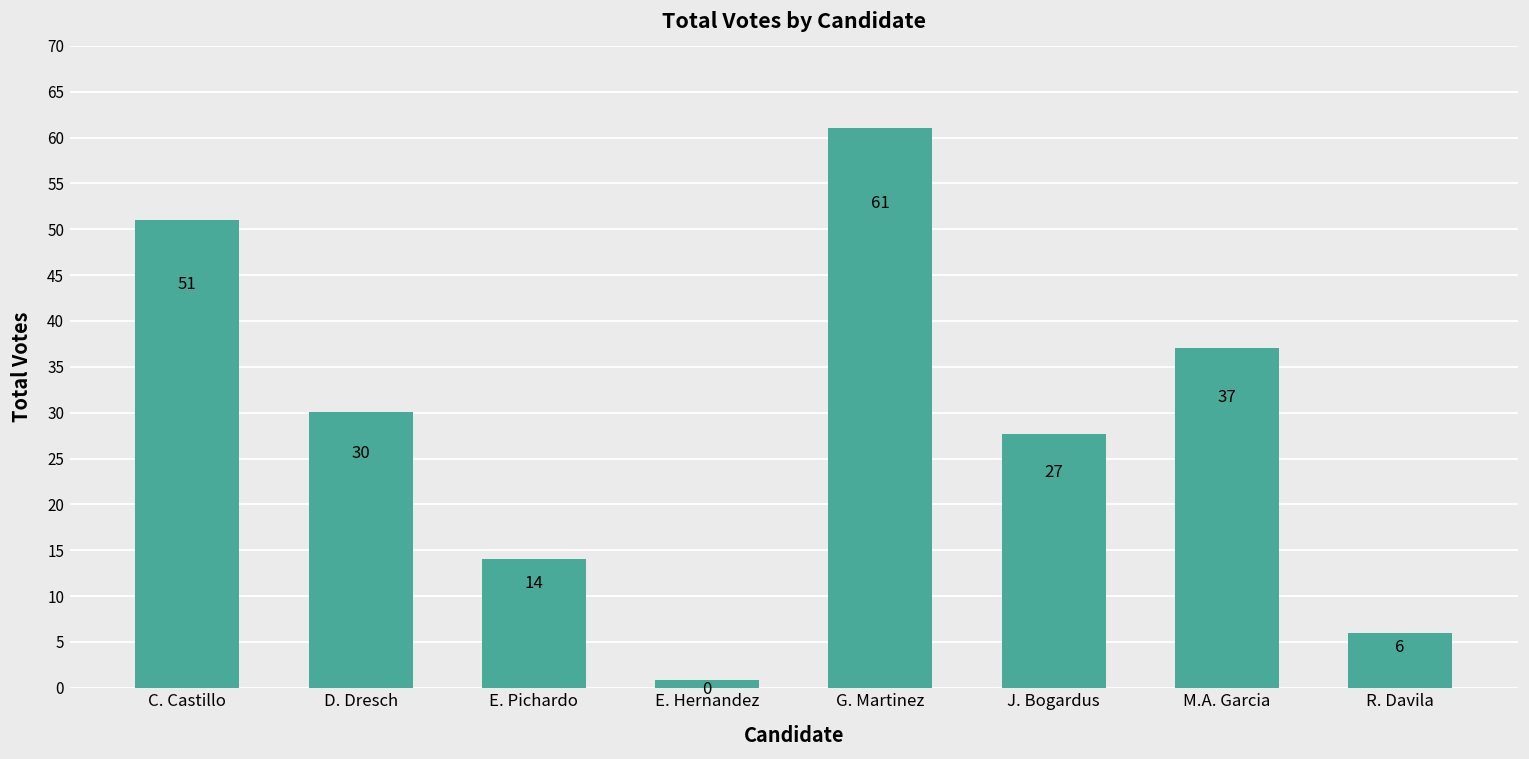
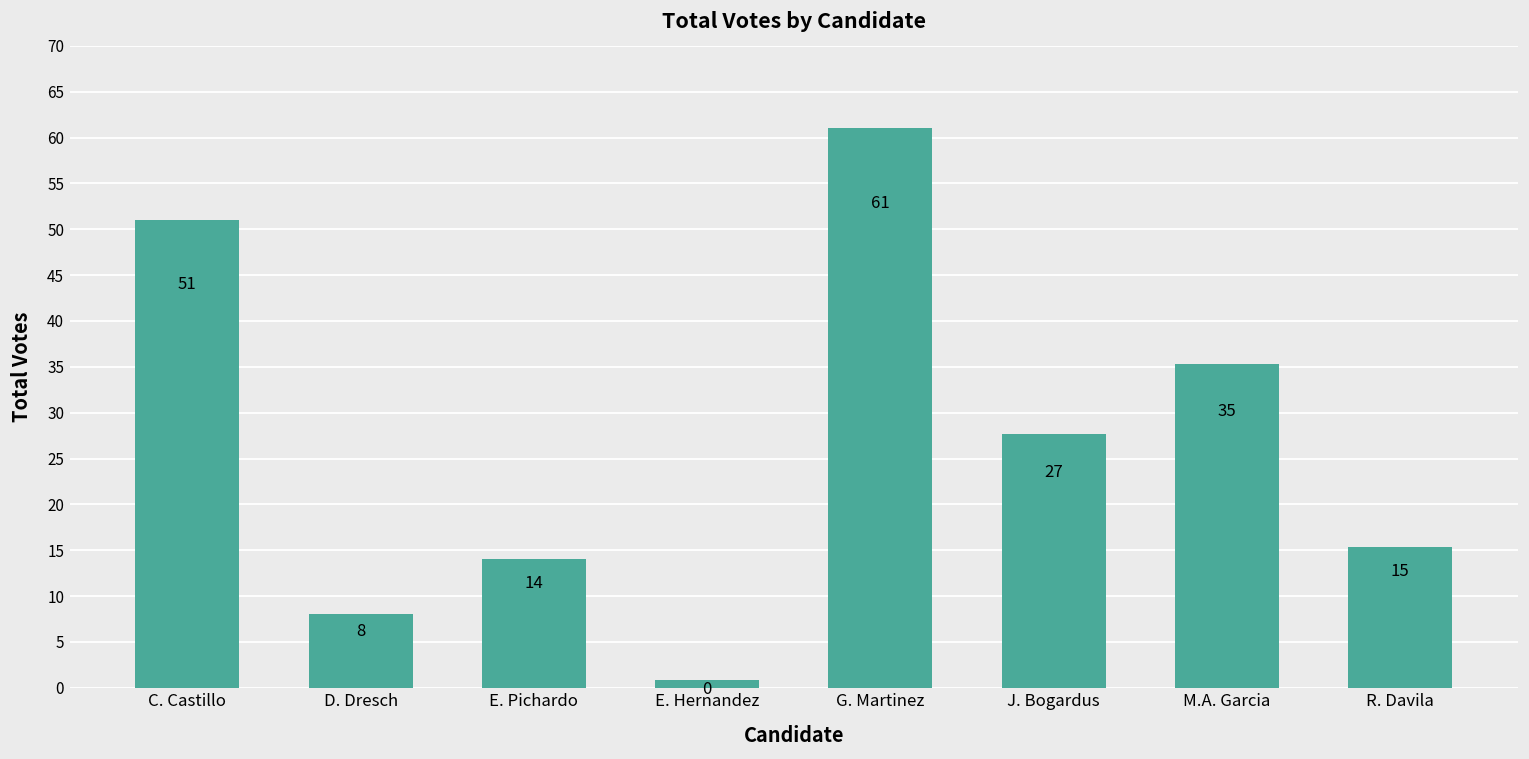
D. Dresch: 30 -> 8
M.A. Garcia: 37 -> 35
R. Davila: 6 -> 15
